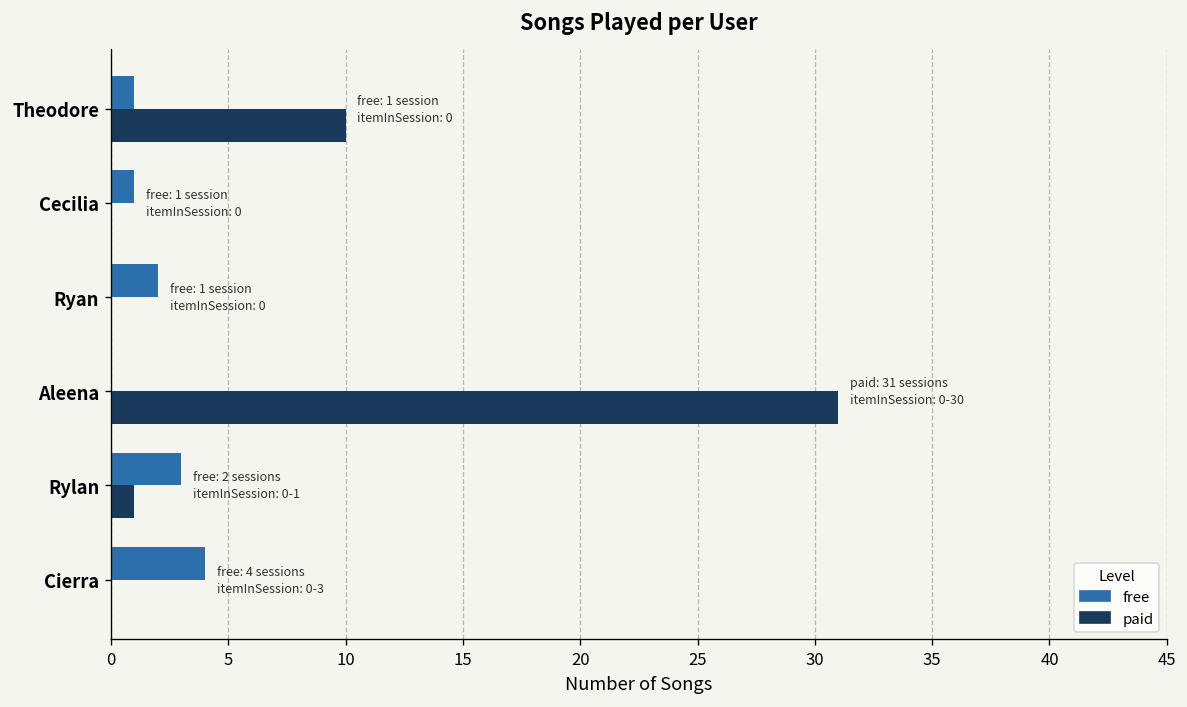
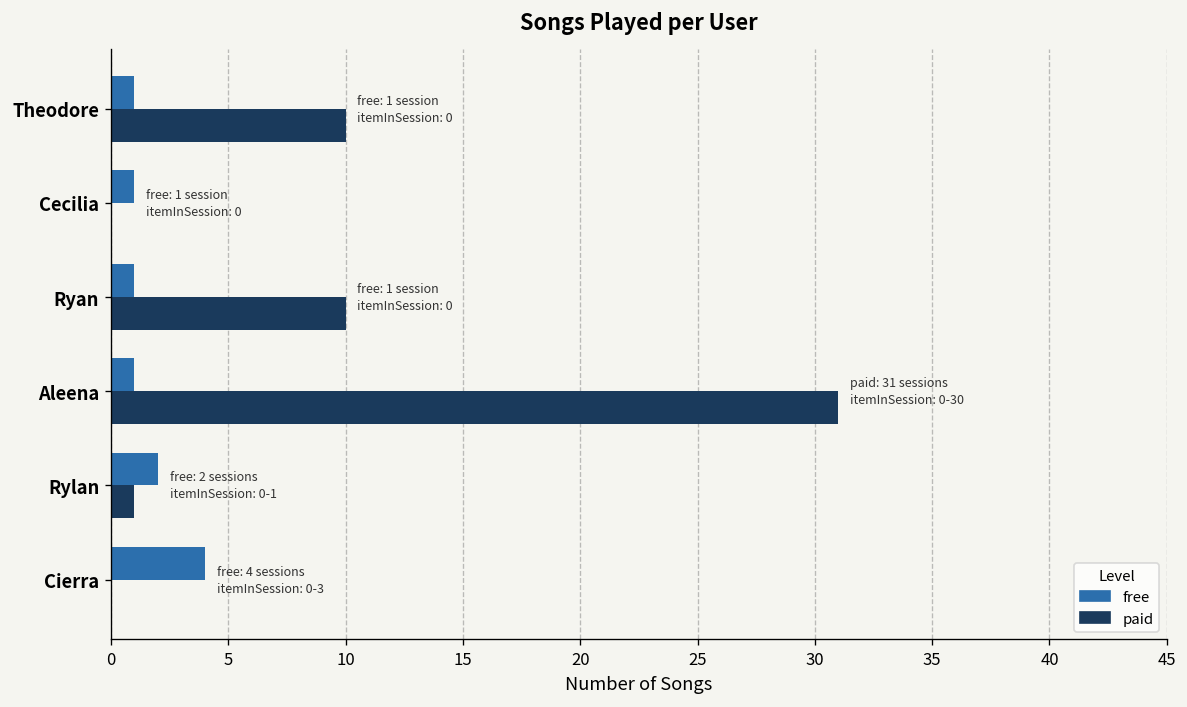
free, Ryan: 2 -> 1
paid, Ryan: 0 -> 10
free, Aleena: 0 -> 1
free, Rylan: 3 -> 2
